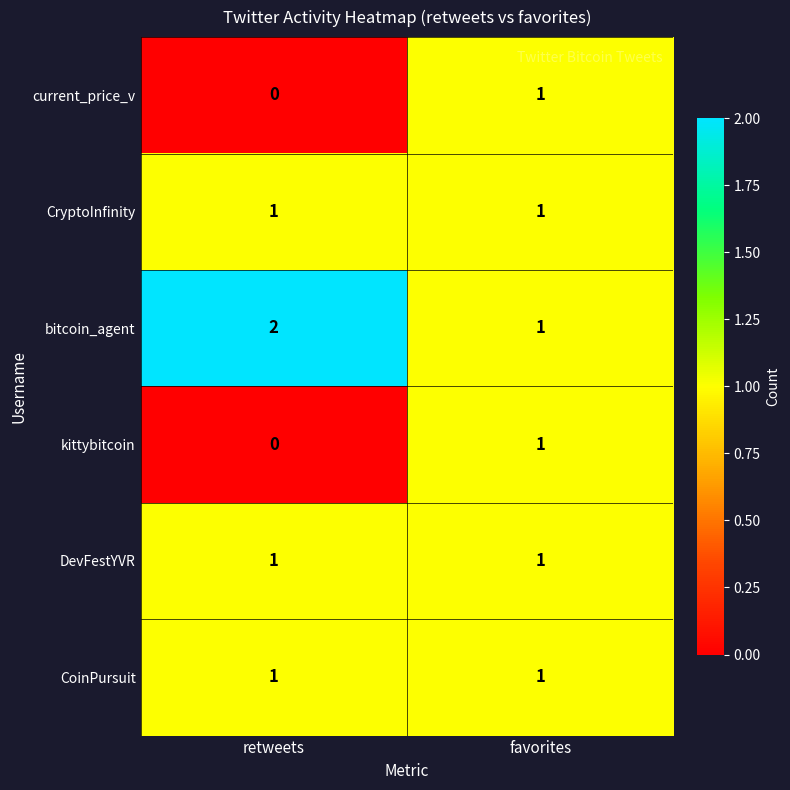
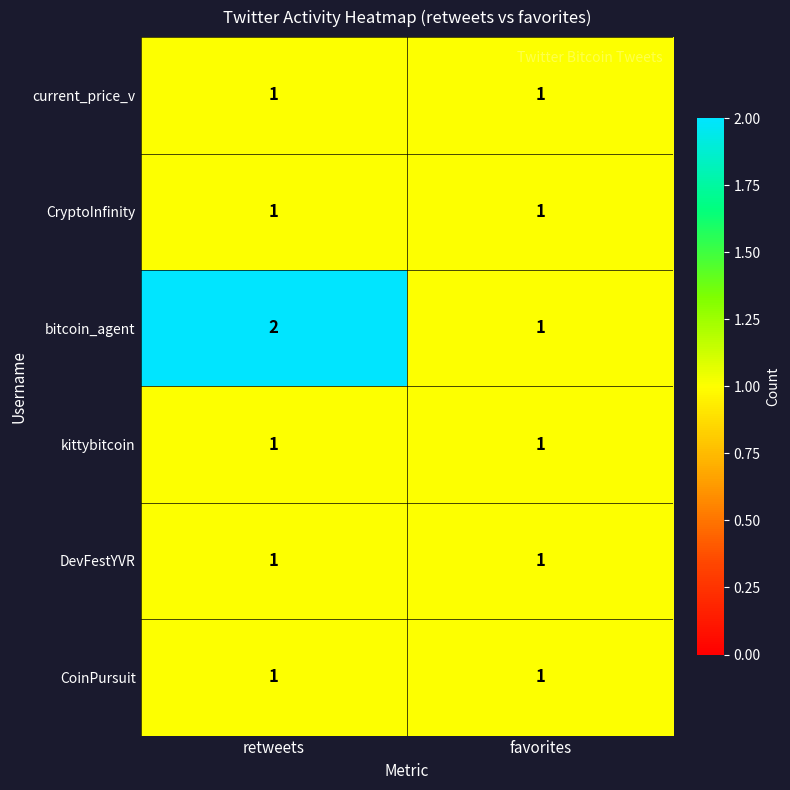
current_price_v, retweets: 0 -> 1
kittybitcoin, retweets: 0 -> 1
